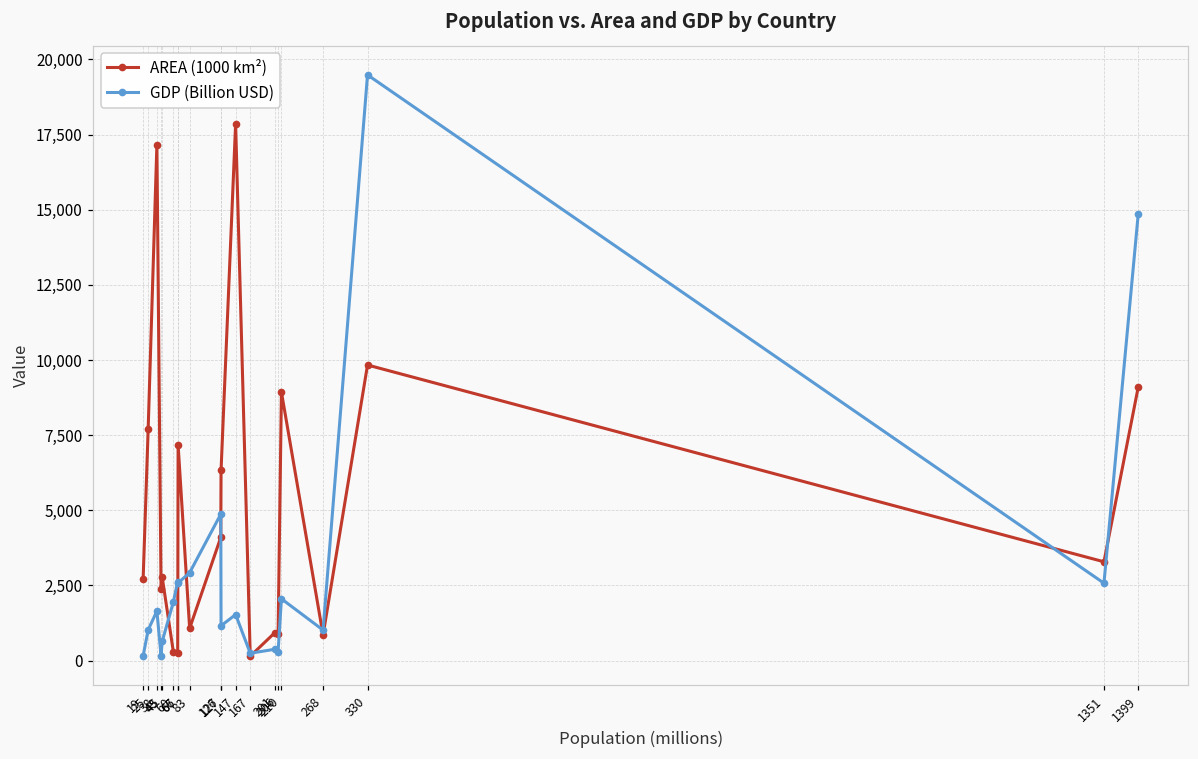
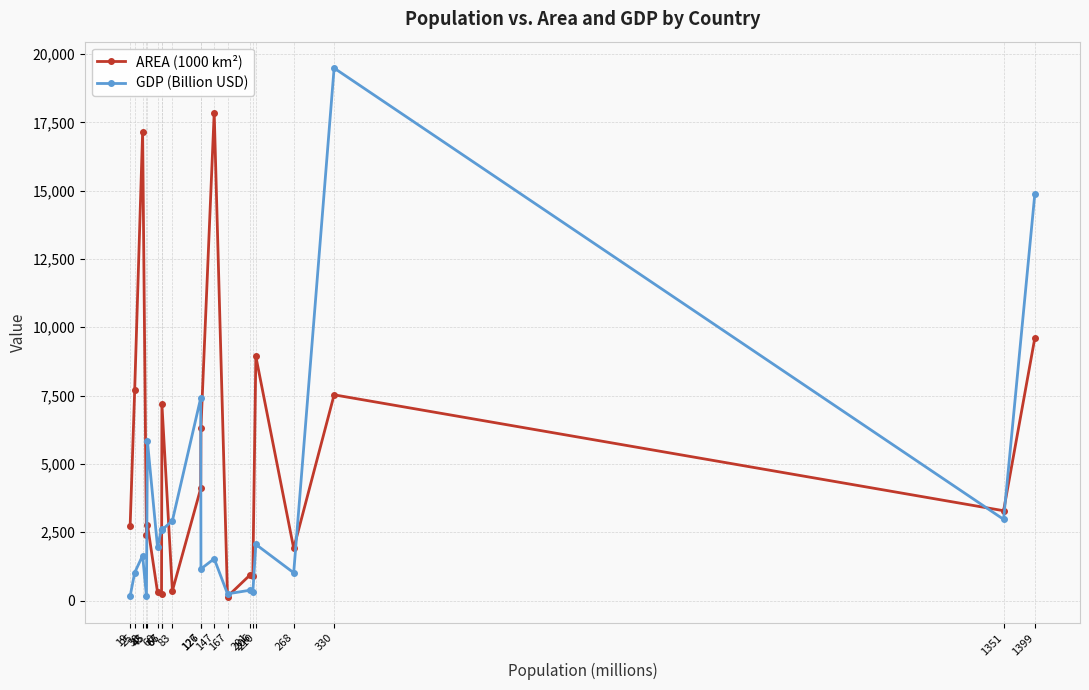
GDP (Billion USD), 45: 600 -> 5,800
AREA (1000 km²), 83: 1,100 -> 400
GDP (Billion USD), 126: 4,900 -> 7,400
AREA (1000 km²), 268: 900 -> 1,900
AREA (1000 km²), 330: 9,800 -> 7,500
GDP (Billion USD), 1351: 2,600 -> 3,000
AREA (1000 km²), 1399: 9,100 -> 9,600
